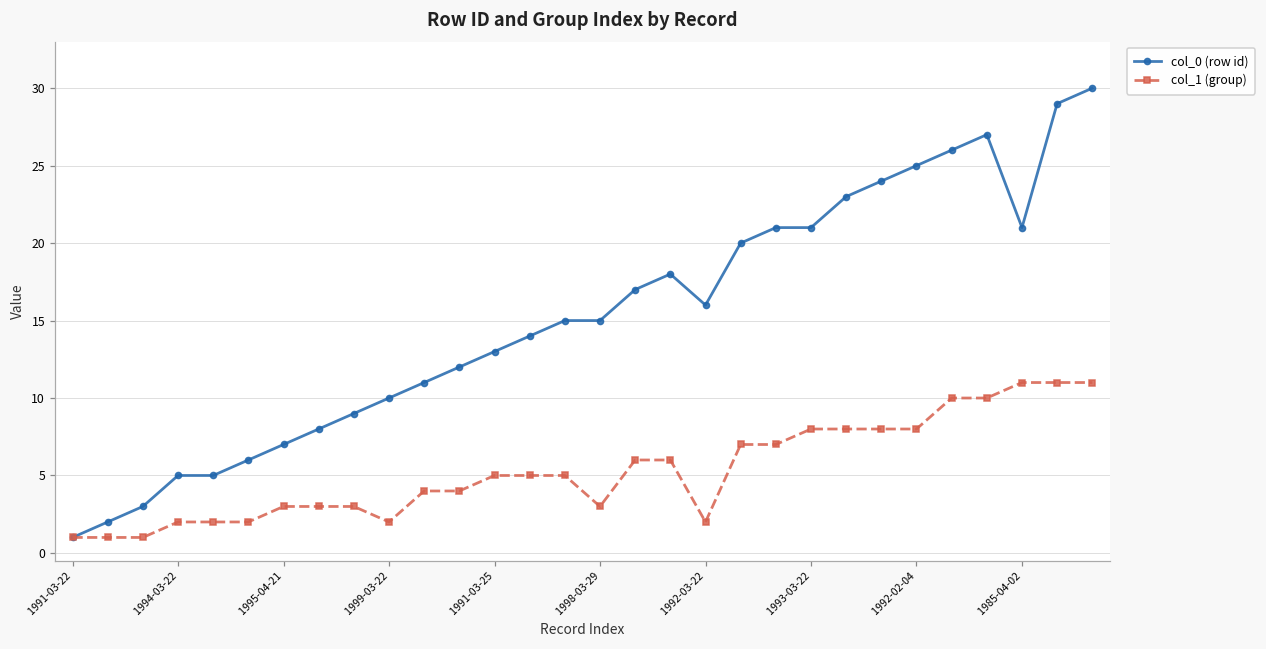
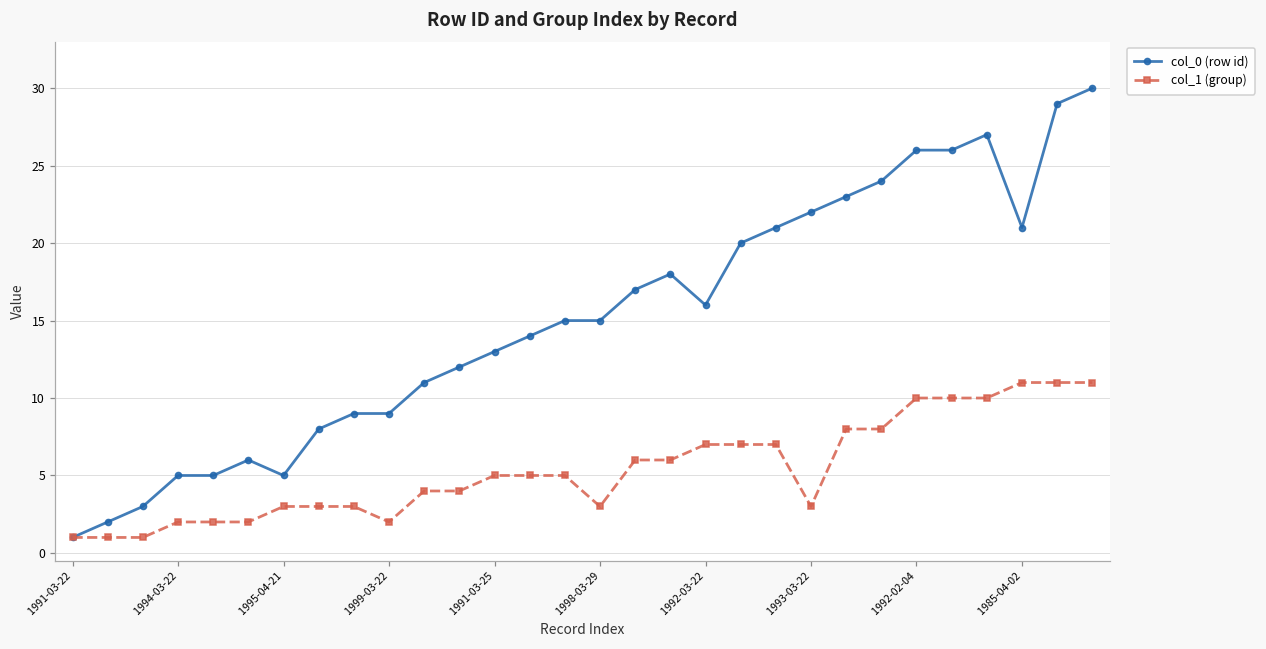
col_0 (row id), 1995-04-21: 7 -> 5
col_0 (row id), 1999-03-22: 10 -> 9
col_1 (group), 1992-03-22: 2 -> 7
col_0 (row id), 1993-03-22: 21 -> 22
col_1 (group), 1993-03-22: 8 -> 3
col_0 (row id), 1992-02-04: 25 -> 26
col_1 (group), 1992-02-04: 8 -> 10
